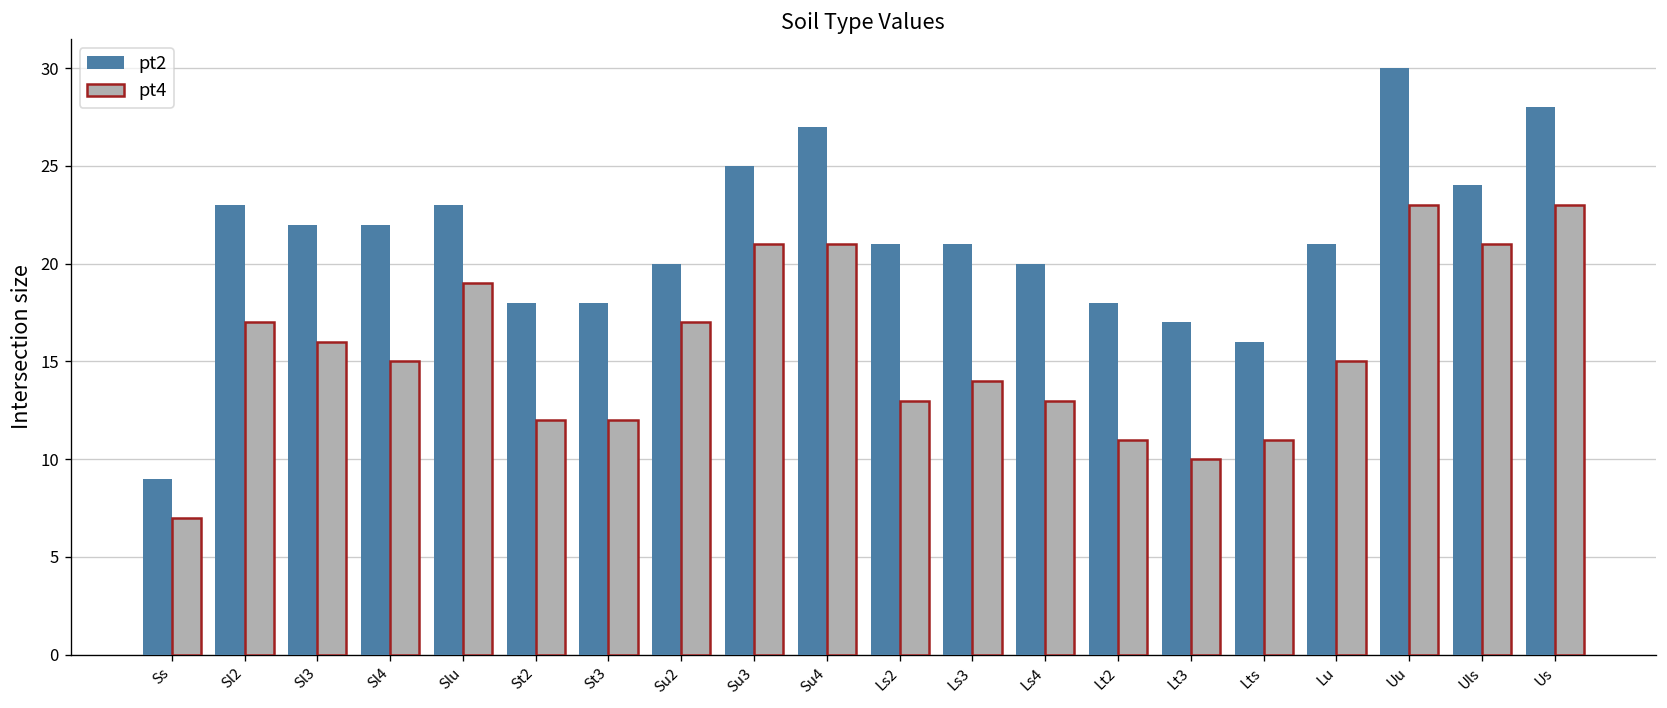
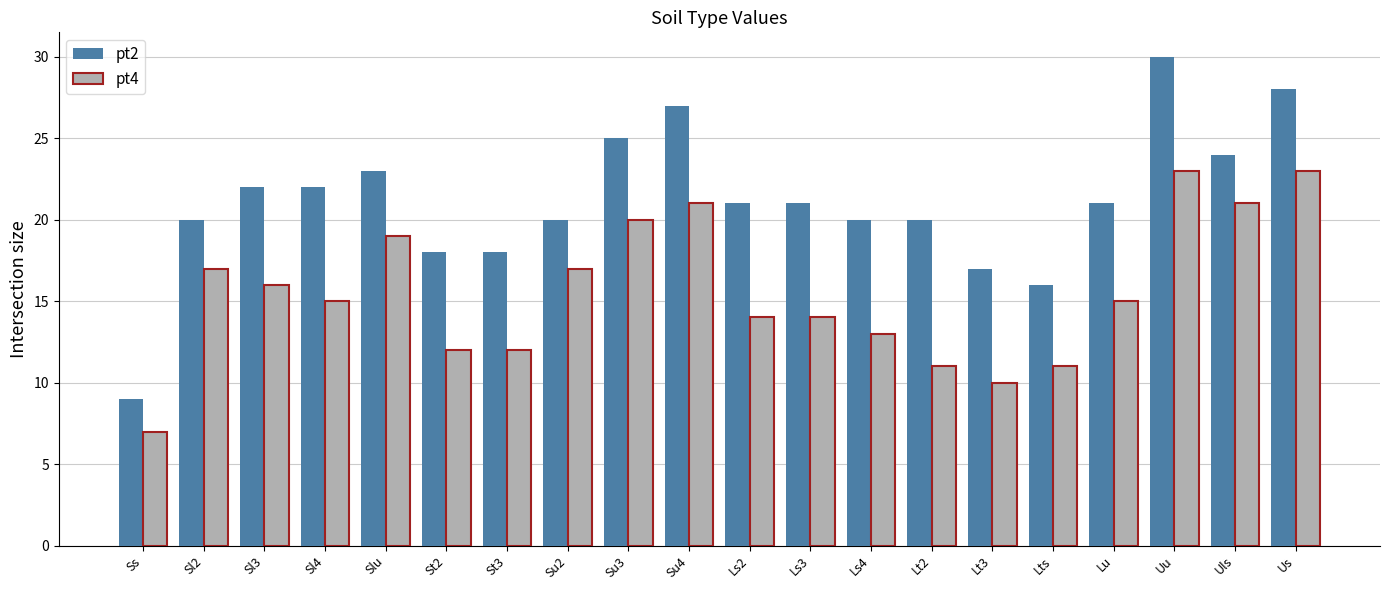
pt2, Sl2: 23 -> 20
pt4, Su3: 21 -> 20
pt4, Ls2: 13 -> 14
pt2, Lt2: 18 -> 20
